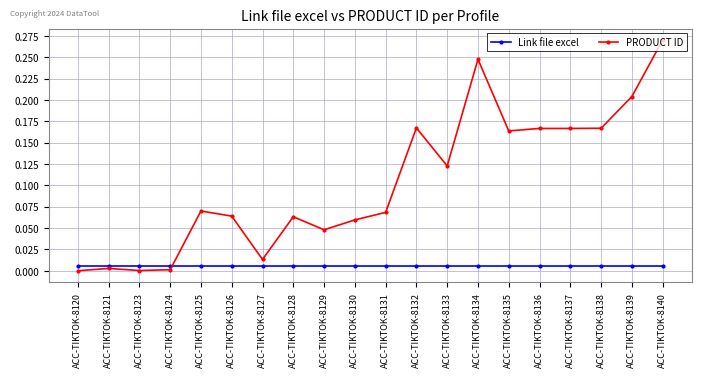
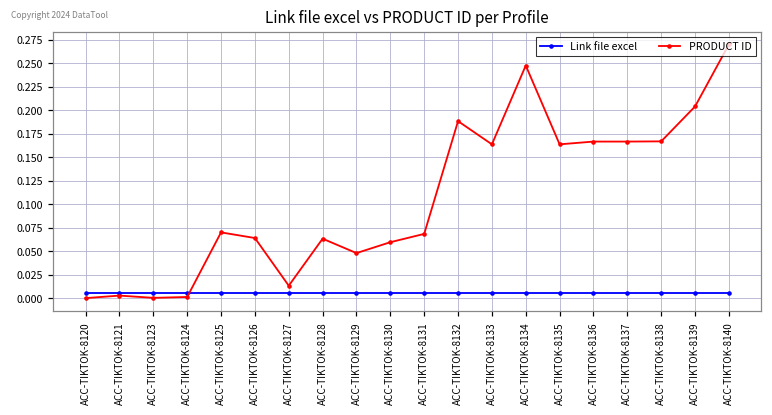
PRODUCT ID, ACC-TIKTOK-8132: 0.17 -> 0.19
PRODUCT ID, ACC-TIKTOK-8133: 0.12 -> 0.16
